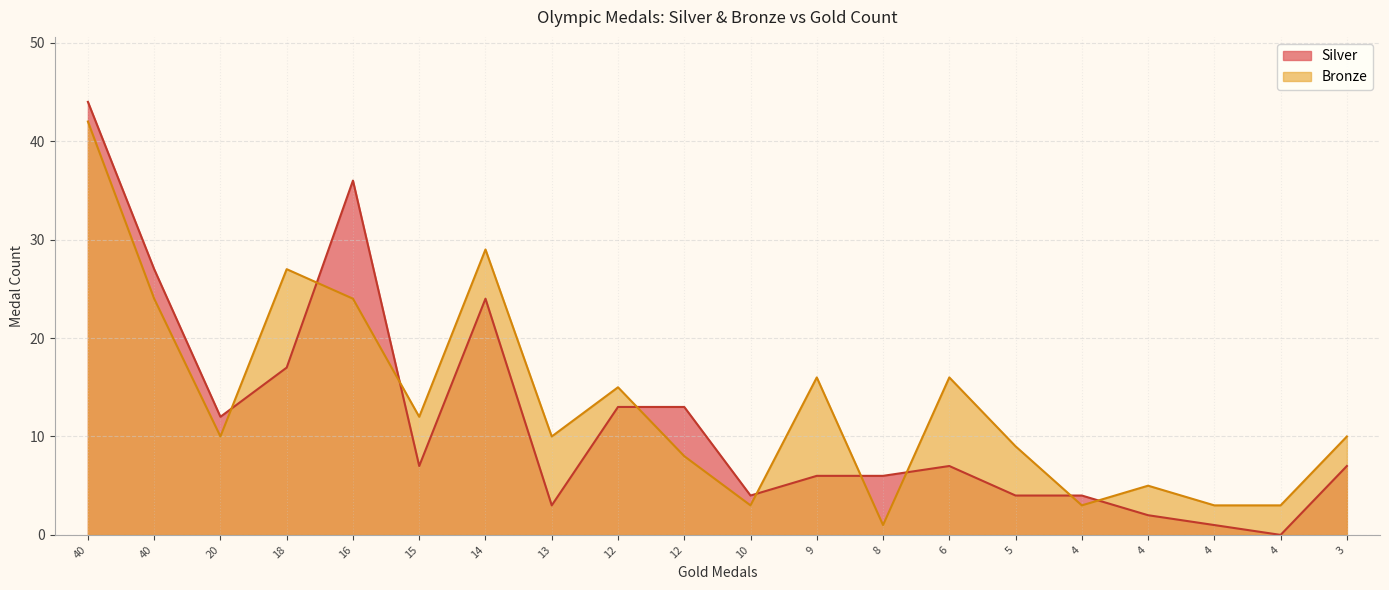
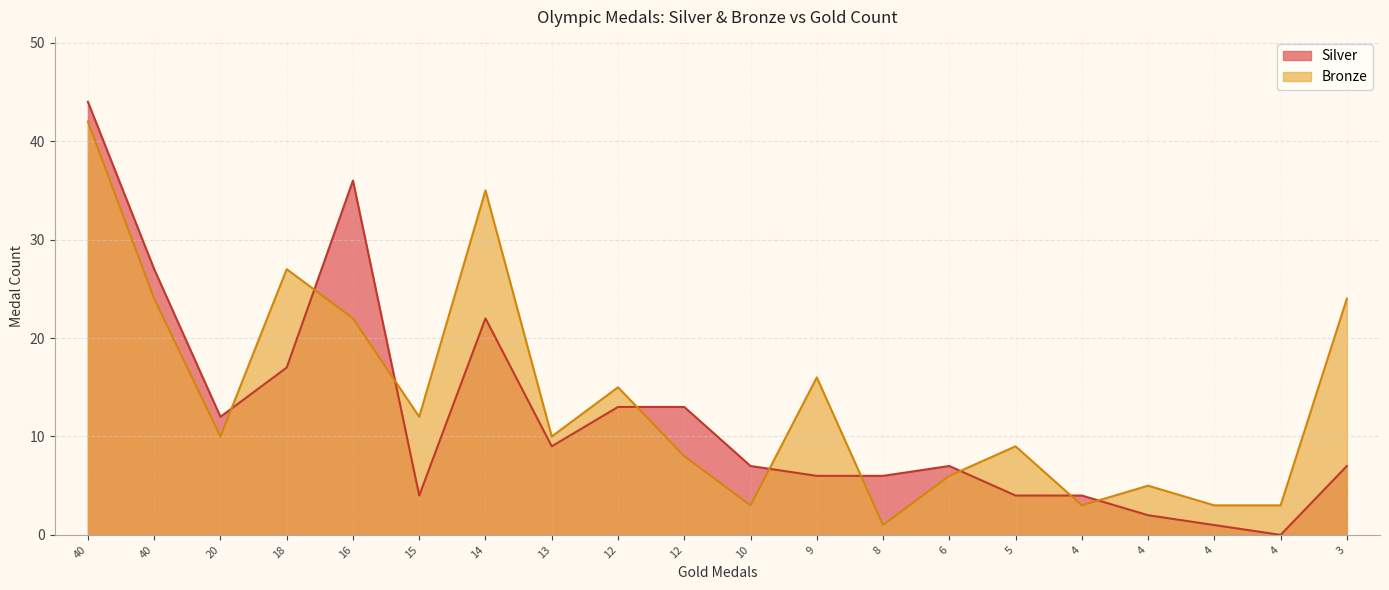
Bronze, 16: 24 -> 22
Silver, 15: 7 -> 4
Silver, 14: 24 -> 22
Bronze, 14: 29 -> 35
Silver, 13: 3 -> 9
Silver, 10: 4 -> 7
Bronze, 6: 16 -> 6
Bronze, 3: 10 -> 24
